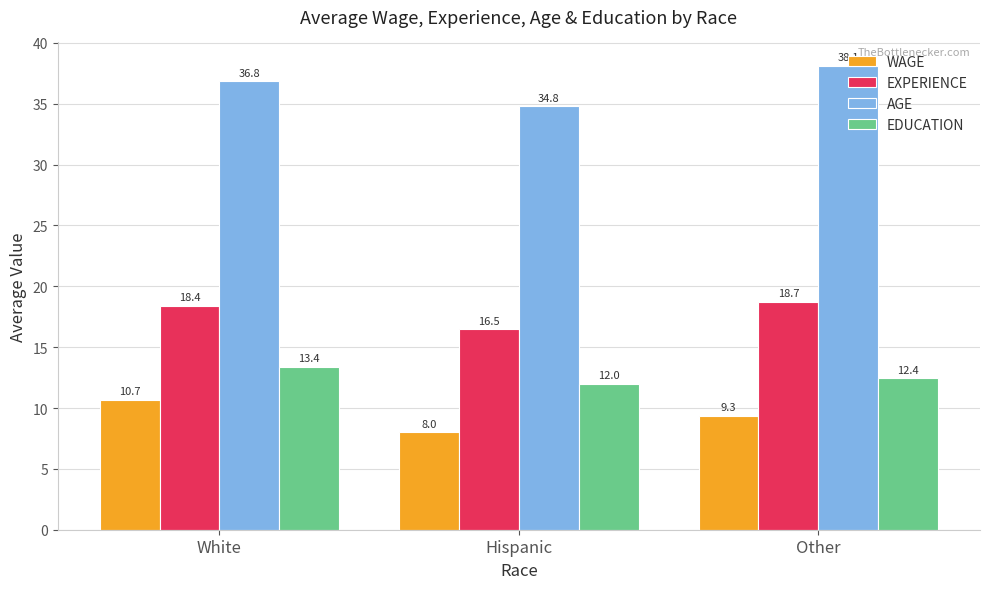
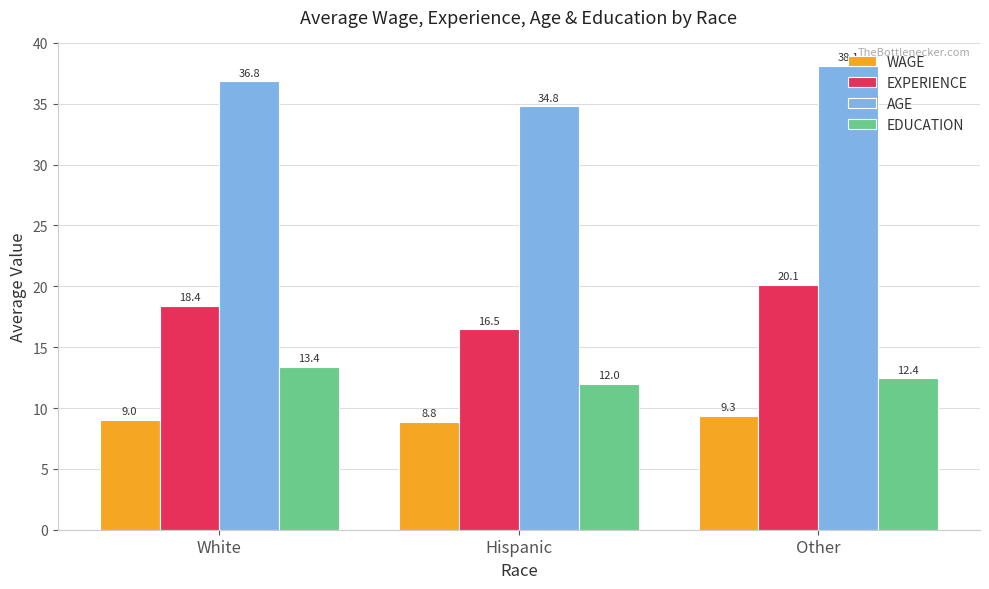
WAGE, White: 10.7 -> 9.0
WAGE, Hispanic: 8.0 -> 8.8
EXPERIENCE, Other: 18.7 -> 20.1
